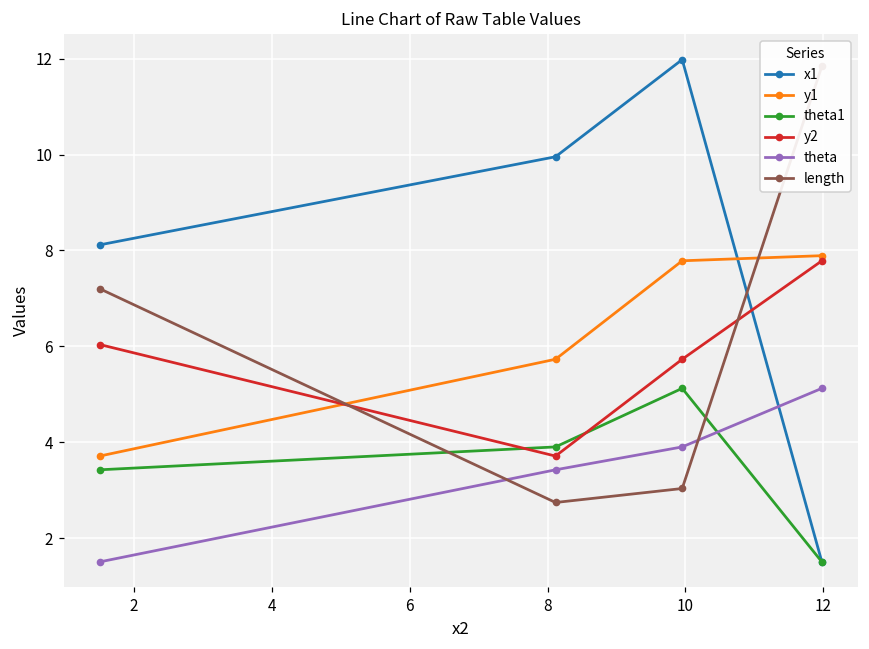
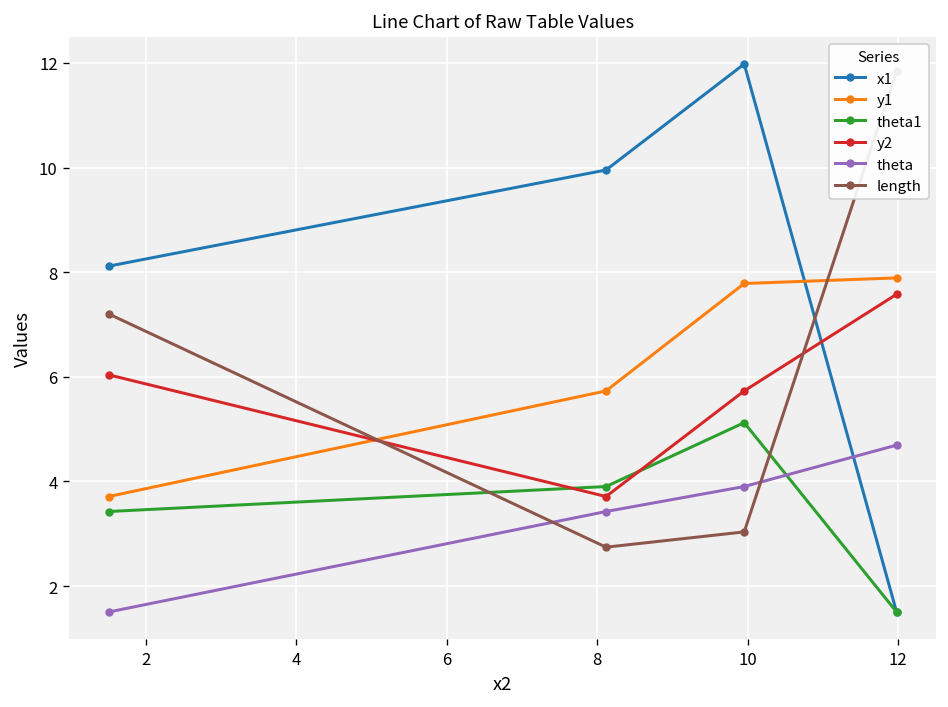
y2, 12: 7.8 -> 7.6
theta, 12: 5.1 -> 4.7
